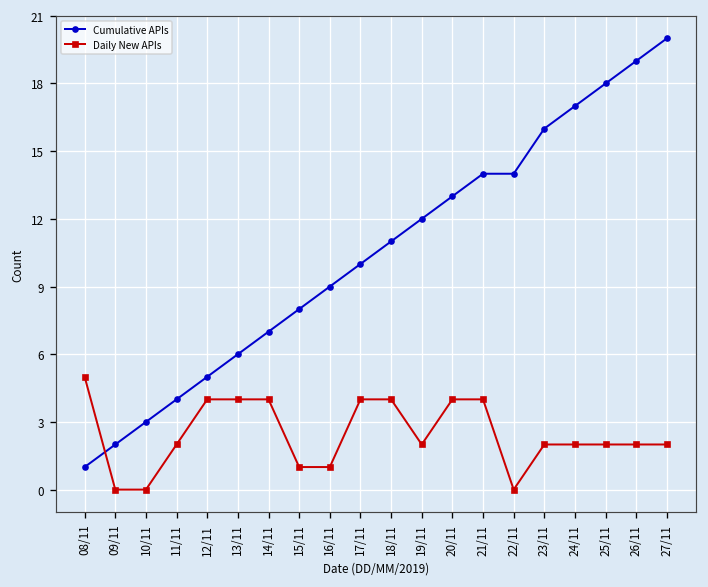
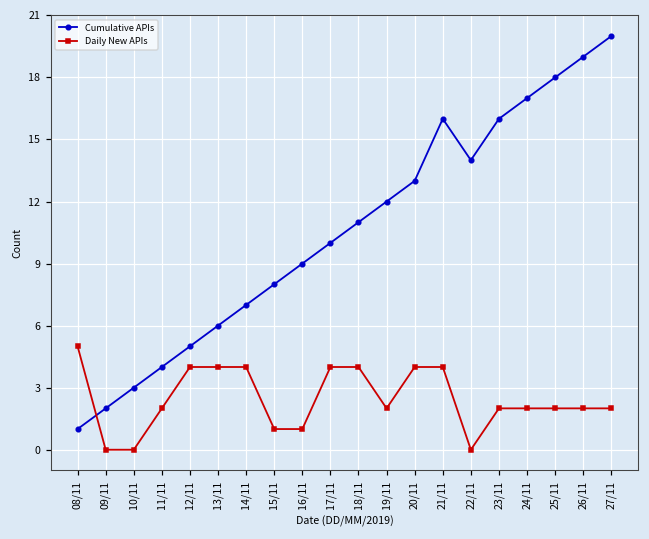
Cumulative APIs, 21/11: 14 -> 16
